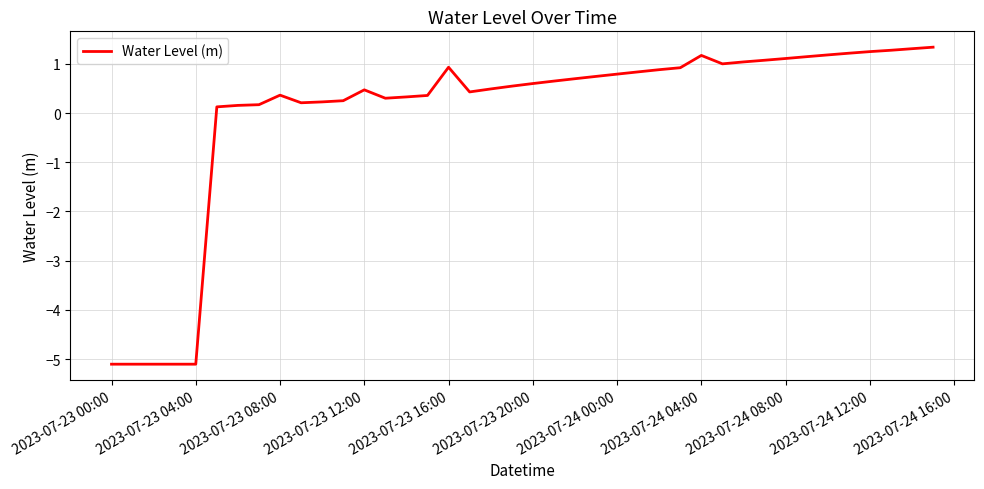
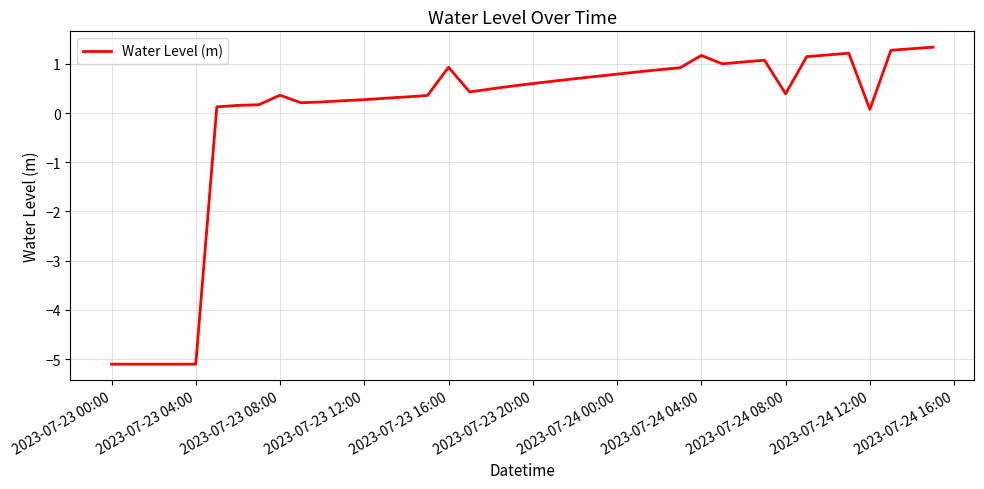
2023-07-23 12:00: 0.5 -> 0.3
2023-07-24 08:00: 1.1 -> 0.4
2023-07-24 12:00: 1.2 -> 0.1
